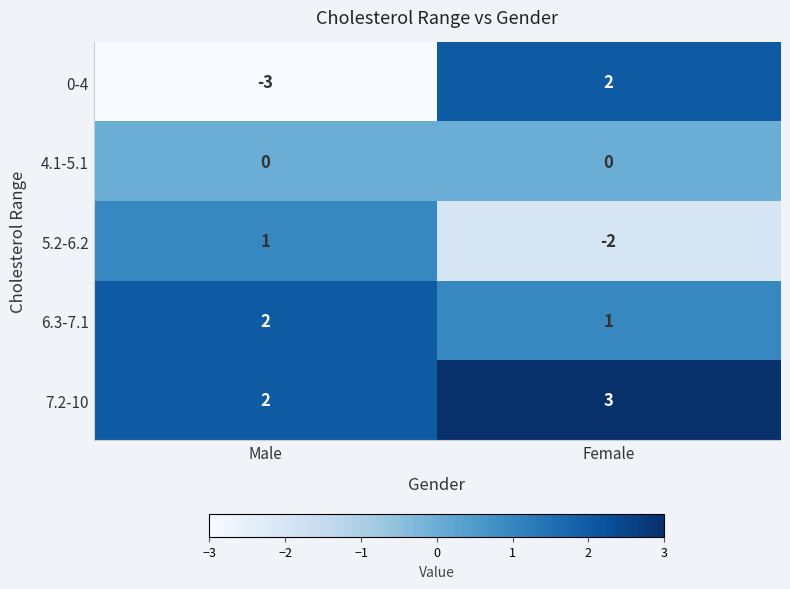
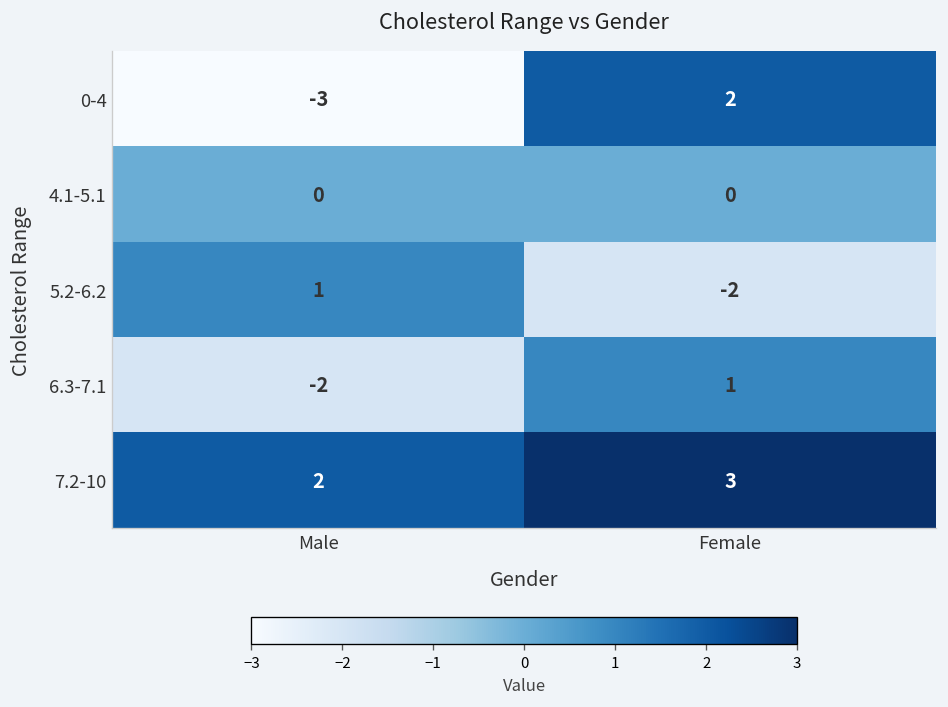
6.3-7.1, Male: 2 -> -2
